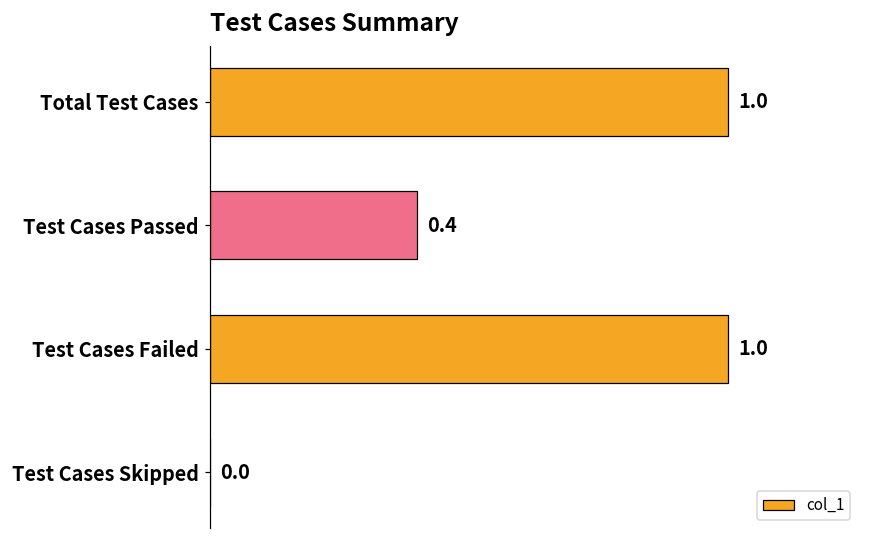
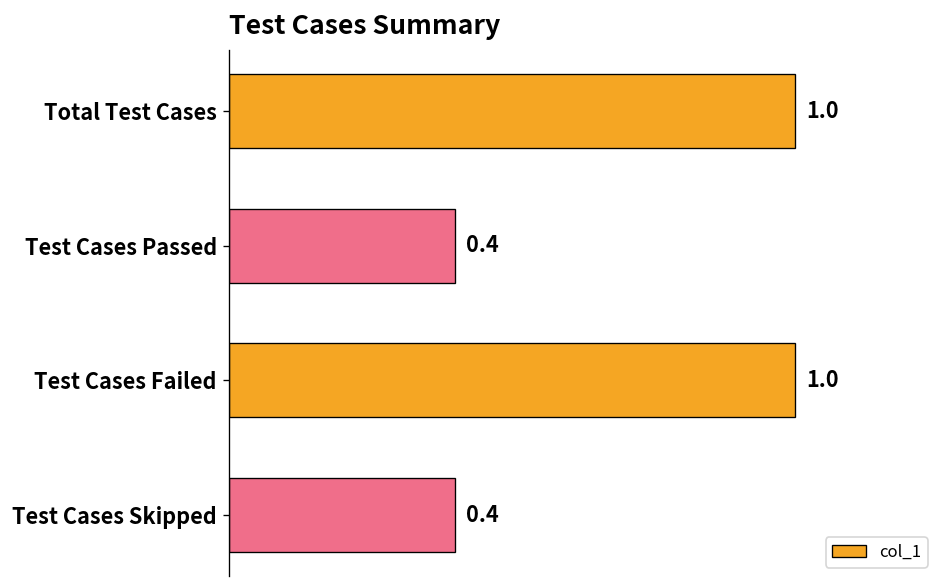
Test Cases Skipped: 0.0 -> 0.4
